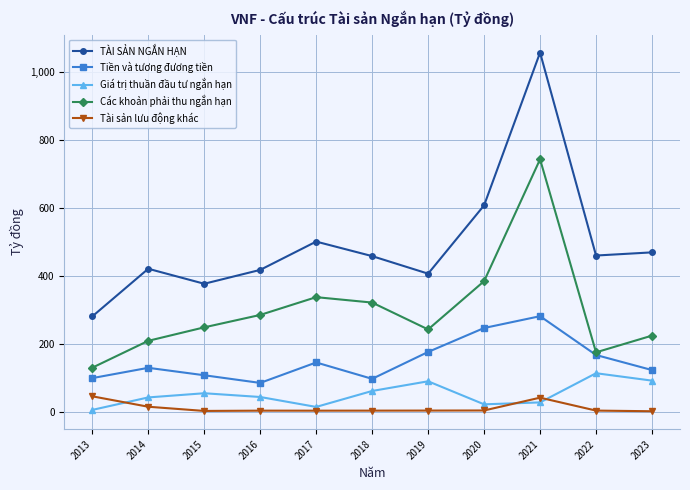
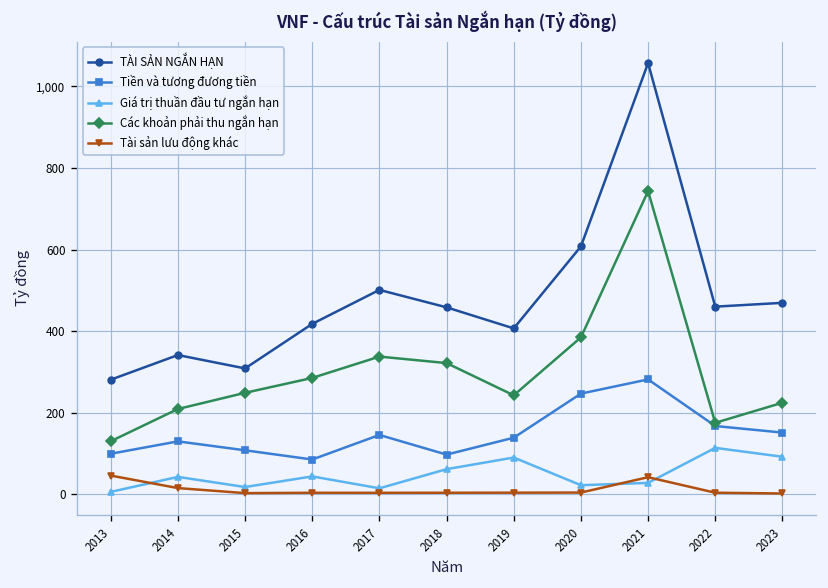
TÀI SẢN NGẮN HẠN, 2014: 420 -> 340
TÀI SẢN NGẮN HẠN, 2015: 380 -> 310
Giá trị thuần đầu tư ngắn hạn, 2015: 50 -> 20
Tiền và tương đương tiền, 2019: 180 -> 140
Tiền và tương đương tiền, 2023: 120 -> 150
